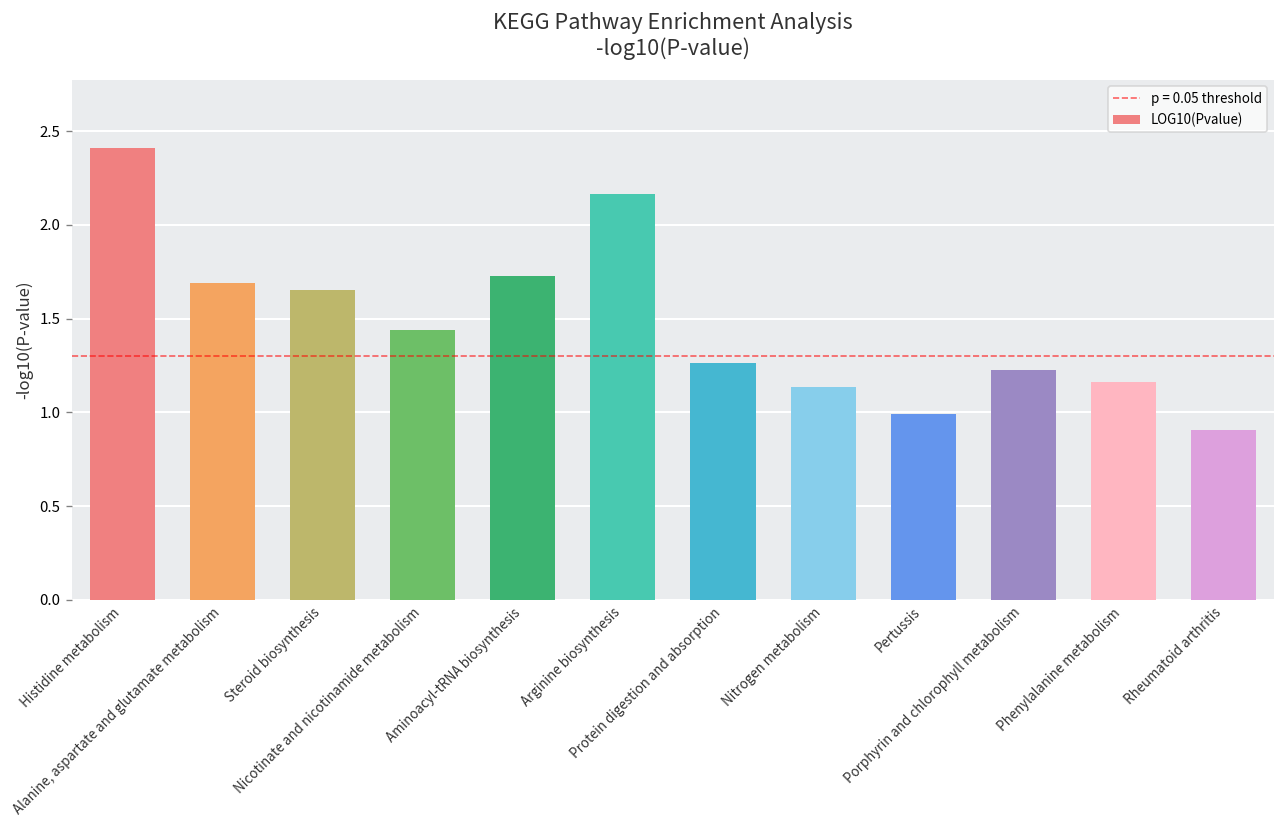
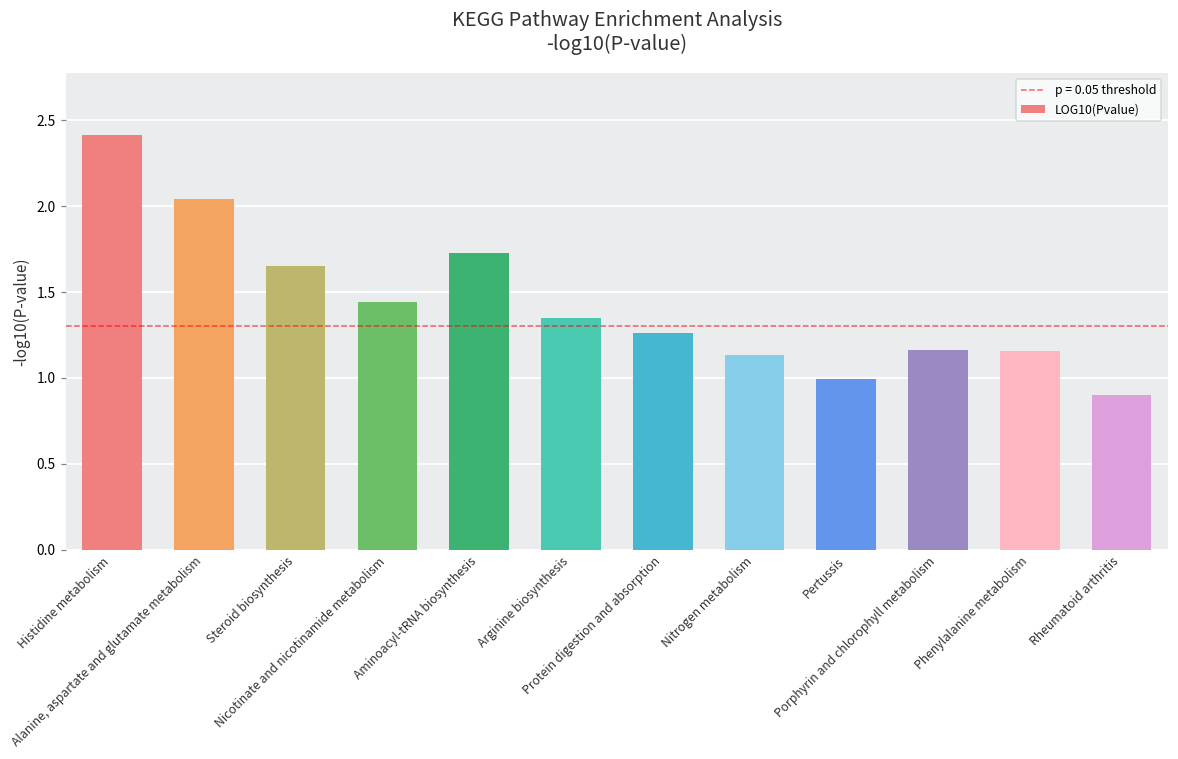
Alanine, aspartate and glutamate metabolism: 1.69 -> 2.04
Arginine biosynthesis: 2.17 -> 1.35
Porphyrin and chlorophyll metabolism: 1.23 -> 1.16
